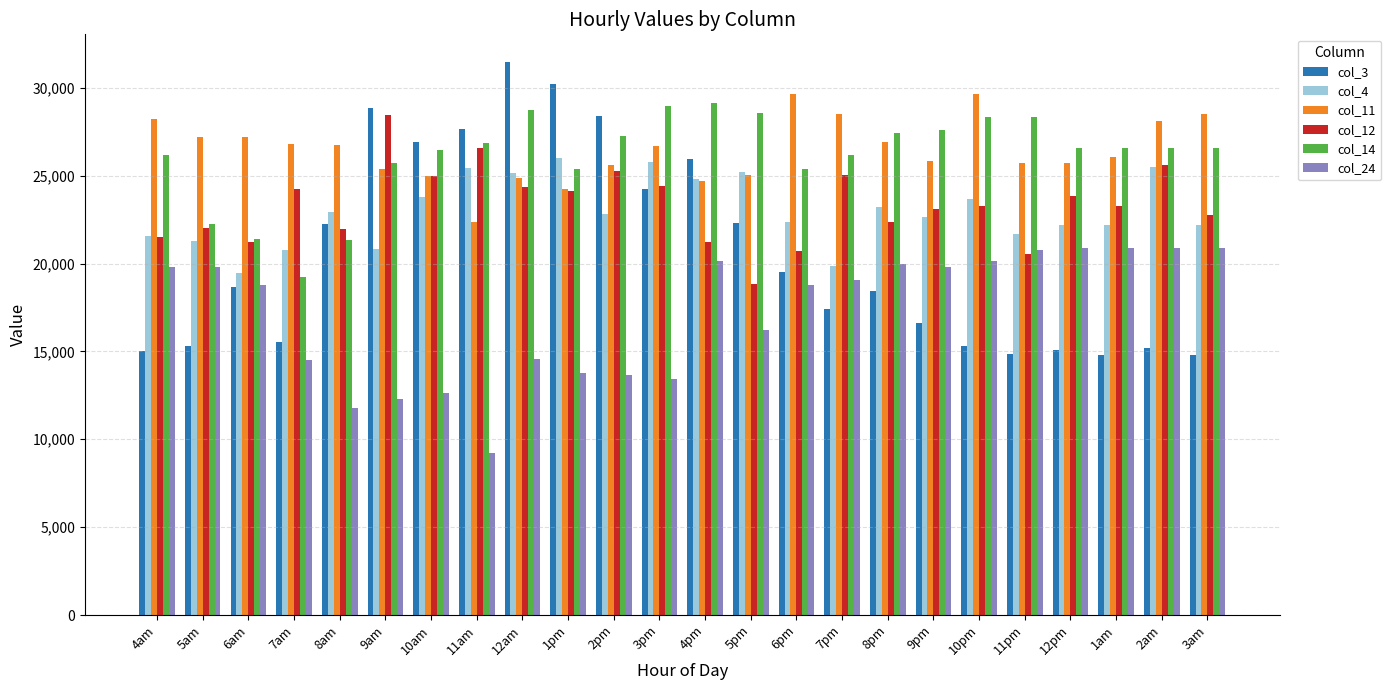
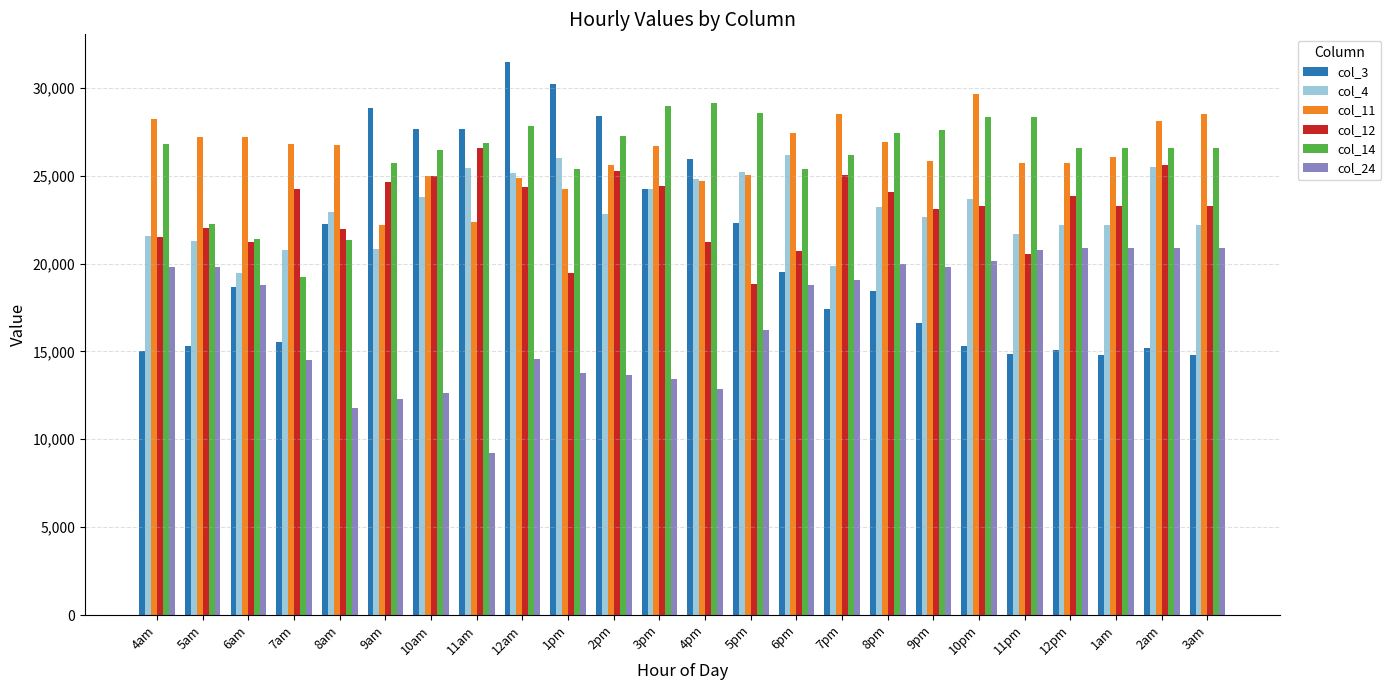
col_14, 4am: 26,200 -> 26,800
col_11, 9am: 25,400 -> 22,200
col_12, 9am: 28,500 -> 24,600
col_3, 10am: 26,900 -> 27,600
col_14, 12am: 28,700 -> 27,800
col_12, 1pm: 24,200 -> 19,500
col_4, 3pm: 25,800 -> 24,200
col_24, 4pm: 20,200 -> 12,800
col_4, 6pm: 22,400 -> 26,200
col_11, 6pm: 29,600 -> 27,400
col_12, 8pm: 22,300 -> 24,100
col_12, 3am: 22,800 -> 23,300
